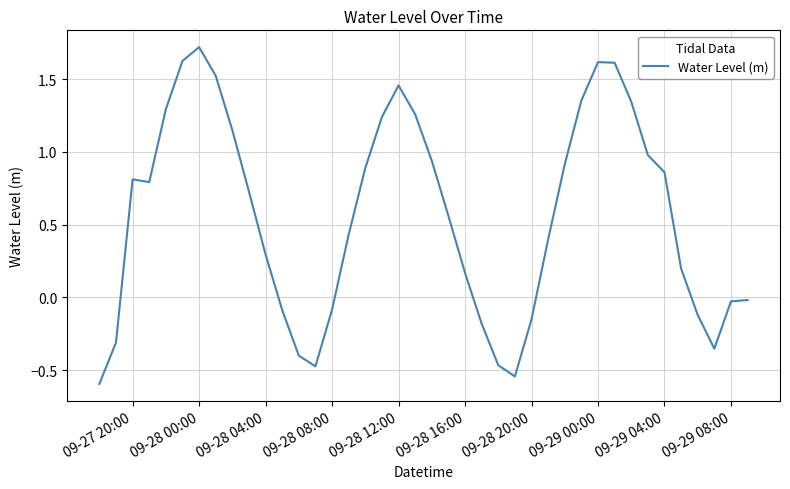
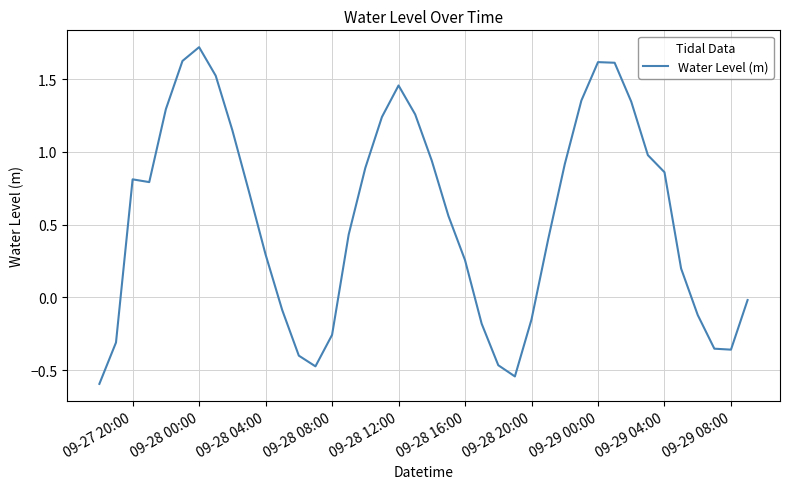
09-28 08:00: -0.08 -> -0.26
09-28 16:00: 0.17 -> 0.26
09-29 08:00: -0.03 -> -0.36
